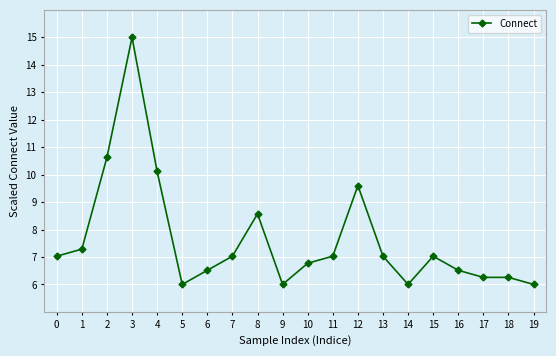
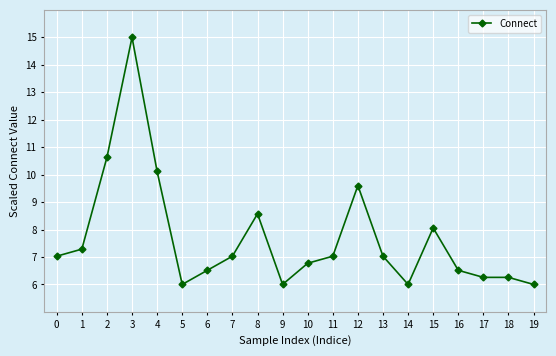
15: 7.0 -> 8.1
